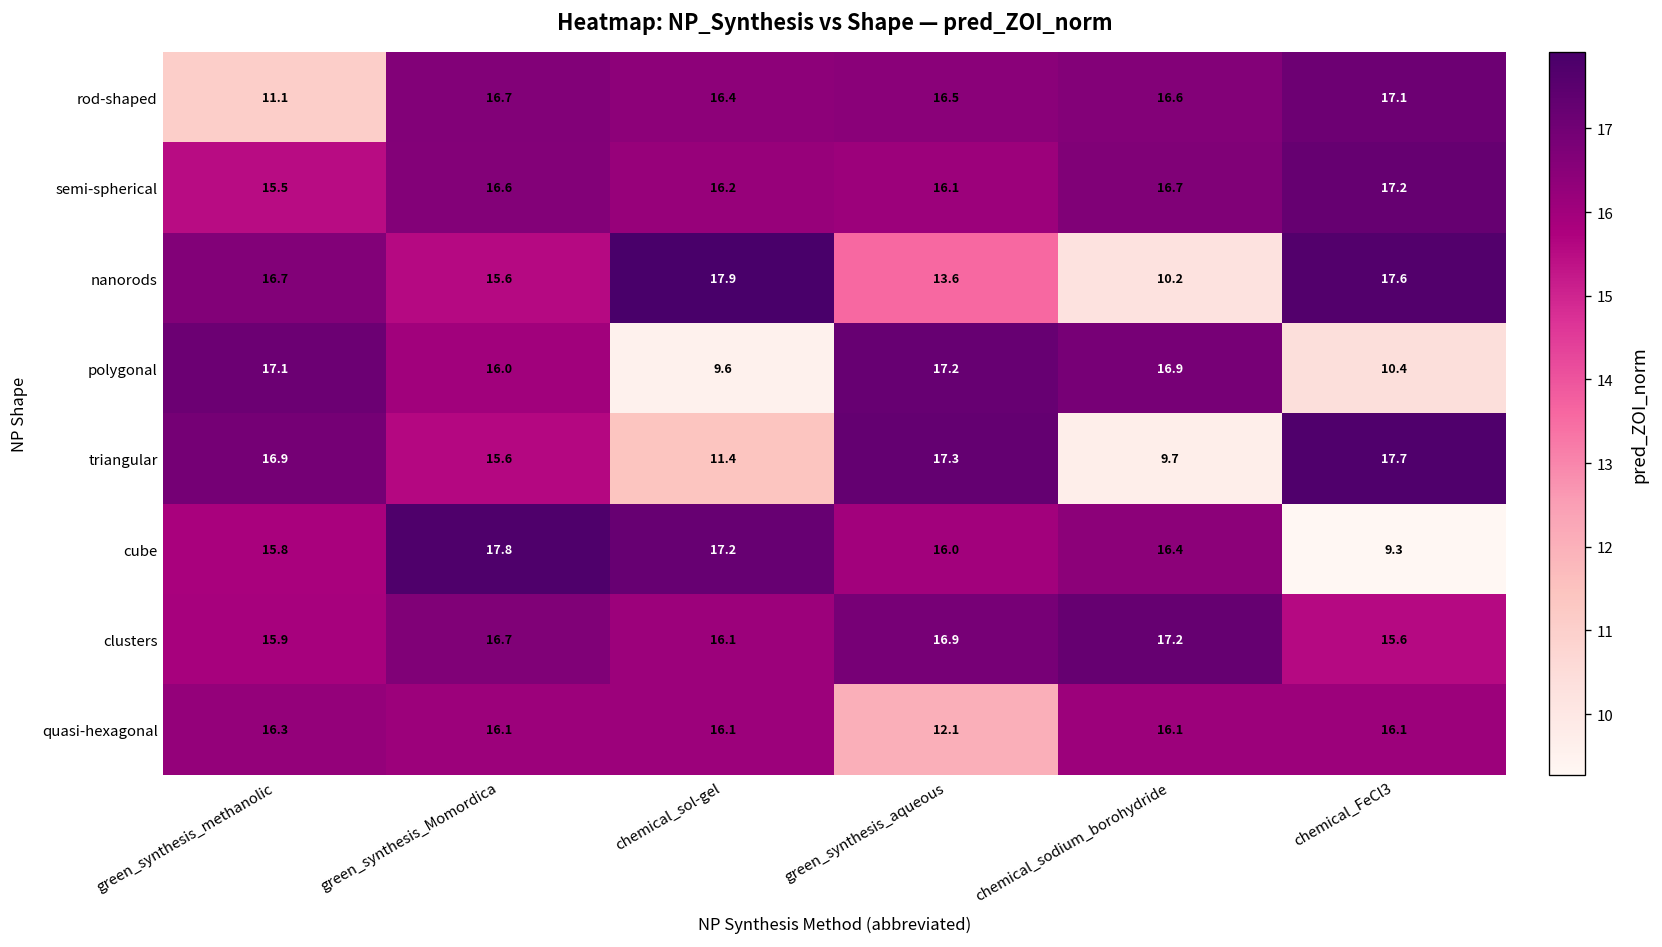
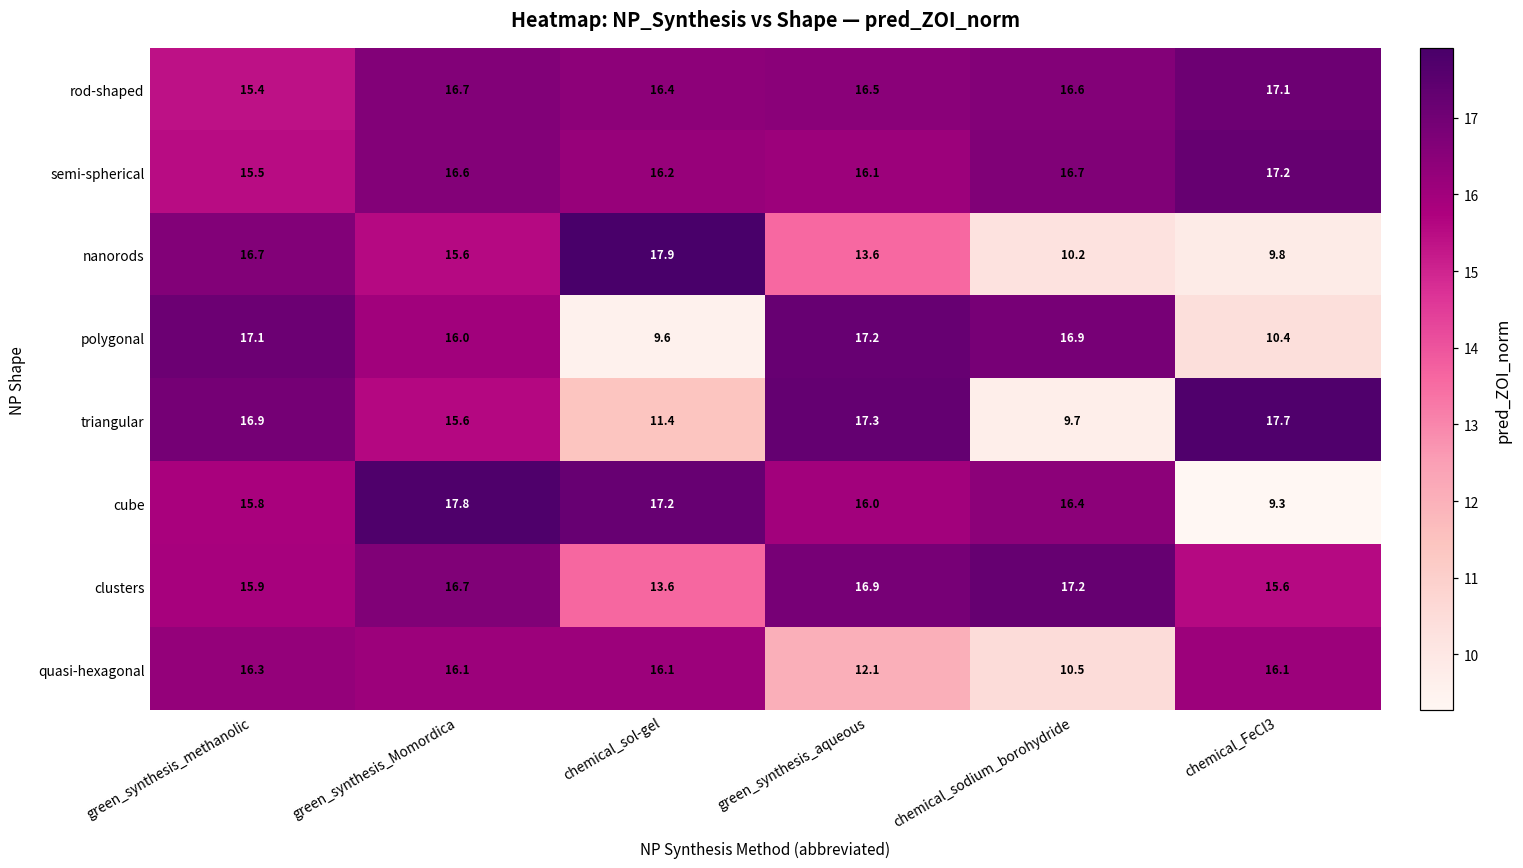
rod-shaped, green_synthesis_methanolic: 11.1 -> 15.4
nanorods, chemical_FeCl3: 17.6 -> 9.8
clusters, chemical_sol-gel: 16.1 -> 13.6
quasi-hexagonal, chemical_sodium_borohydride: 16.1 -> 10.5
